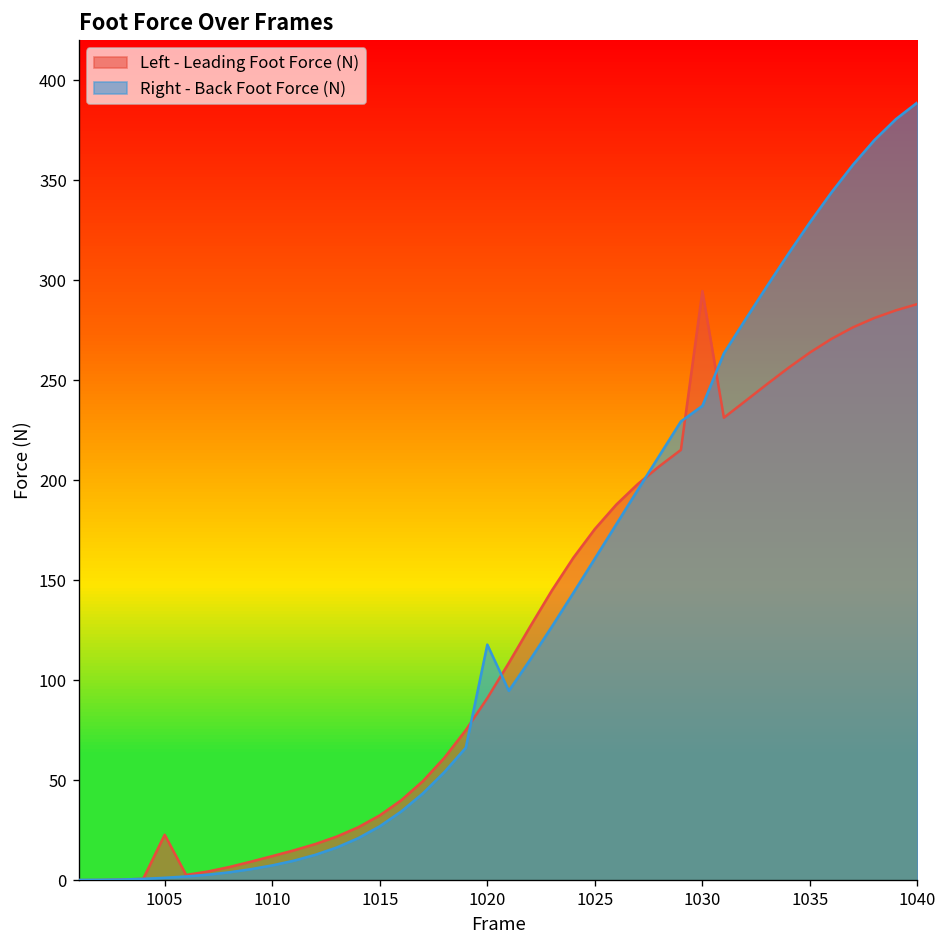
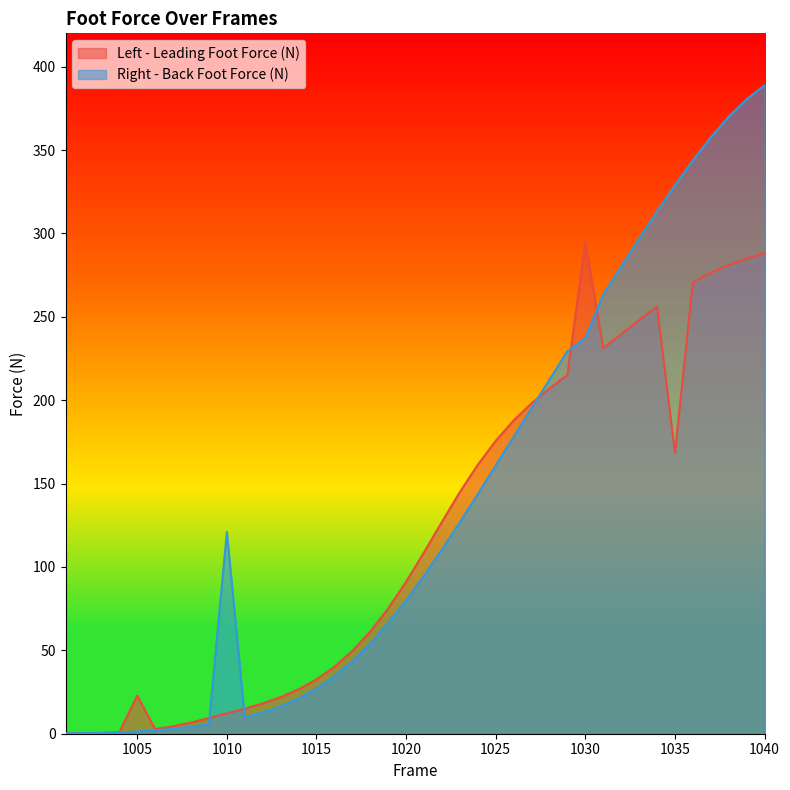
Right - Back Foot Force (N), 1010: 8 -> 121
Right - Back Foot Force (N), 1020: 118 -> 80
Left - Leading Foot Force (N), 1035: 264 -> 168
